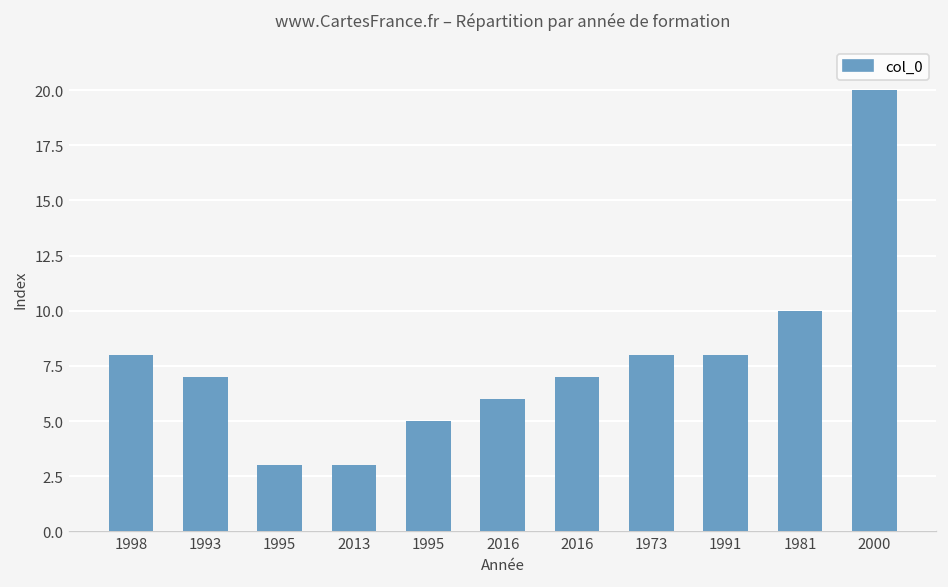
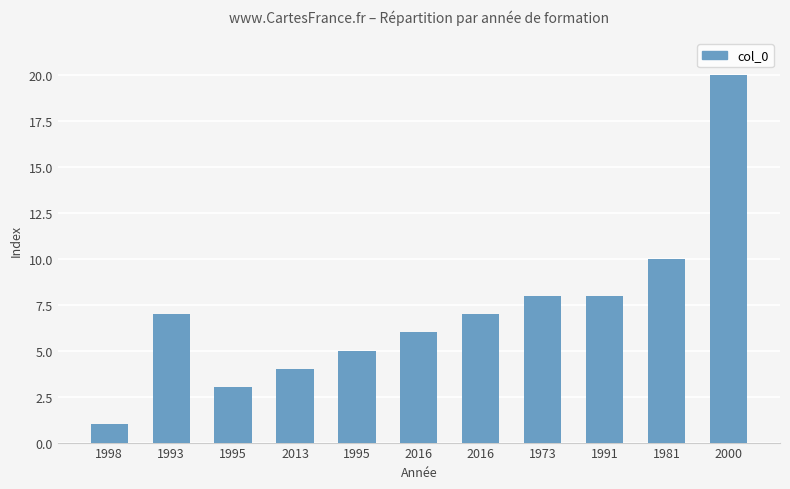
1998: 8 -> 1
2013: 3 -> 4
